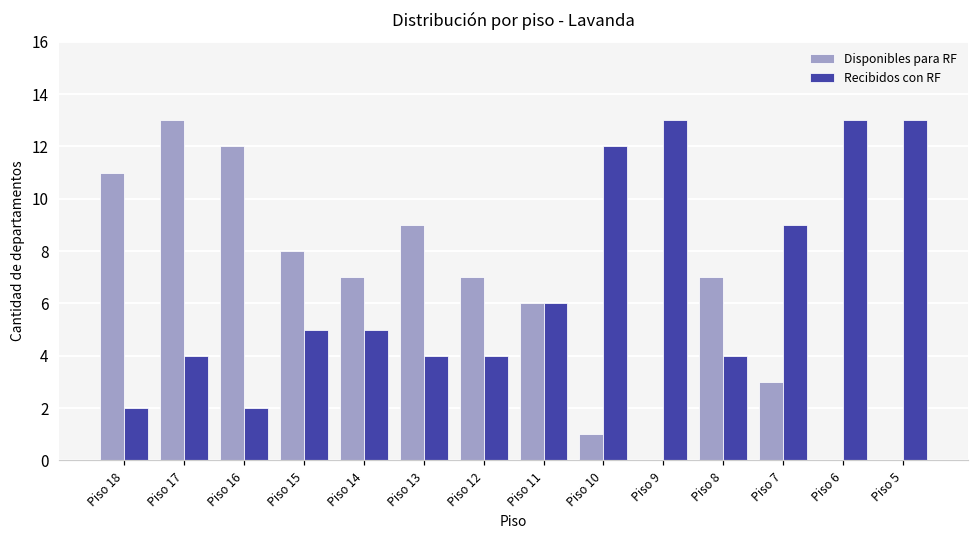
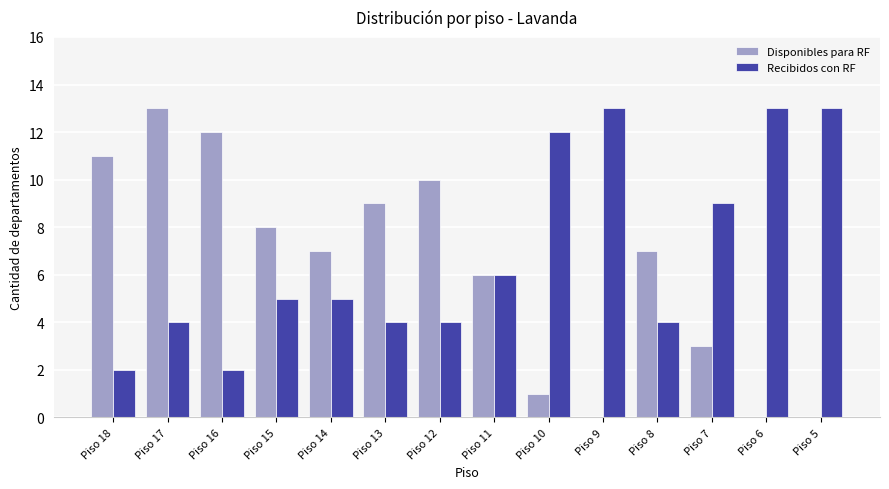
Disponibles para RF, Piso 12: 7 -> 10
